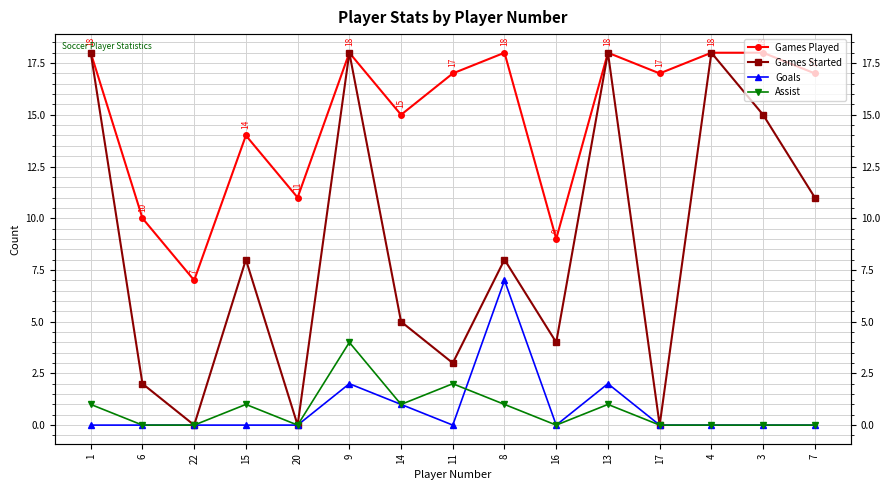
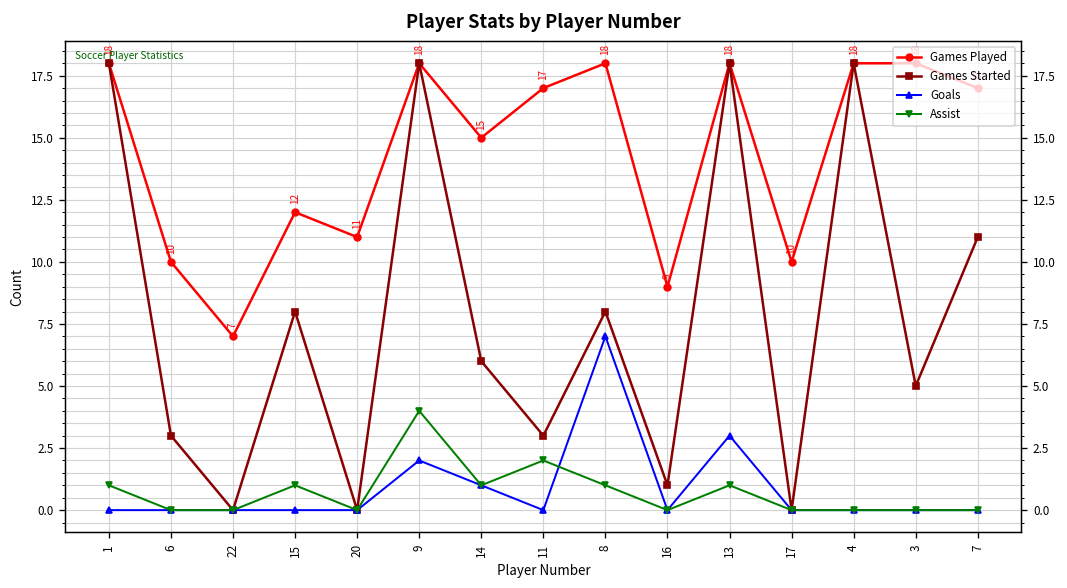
Games Started, 6: 2 -> 3
Games Played, 15: 14 -> 12
Games Started, 14: 5 -> 6
Games Started, 16: 4 -> 1
Goals, 13: 2 -> 3
Games Played, 17: 17 -> 10
Games Started, 3: 15 -> 5
